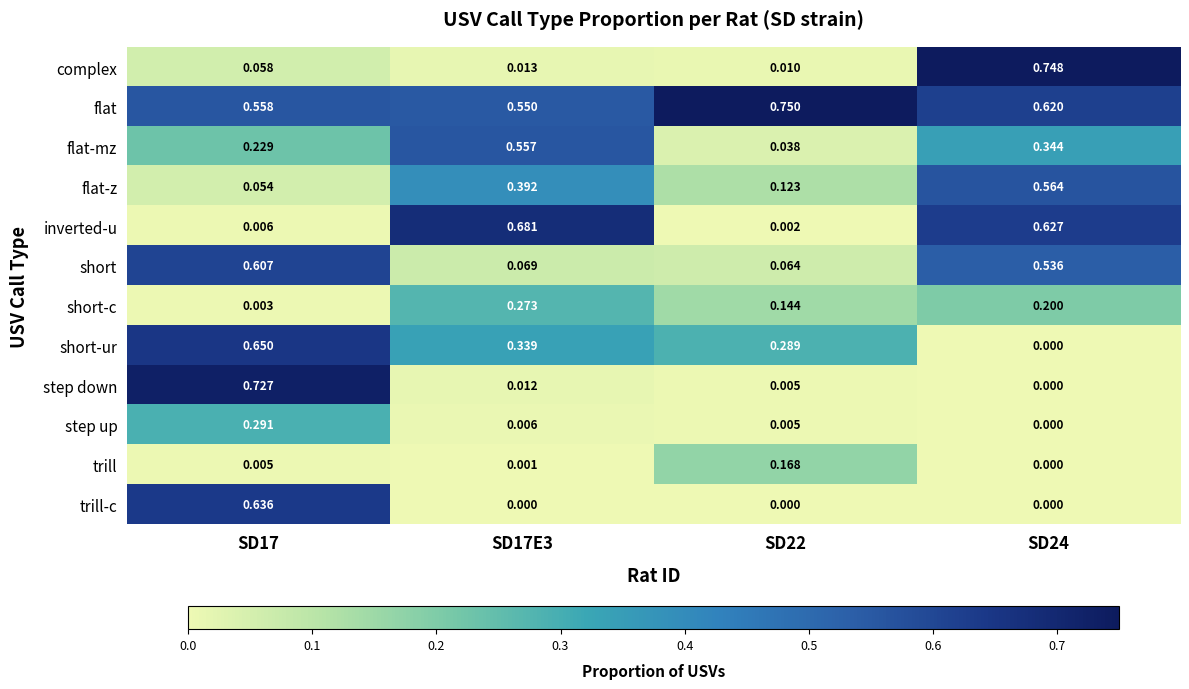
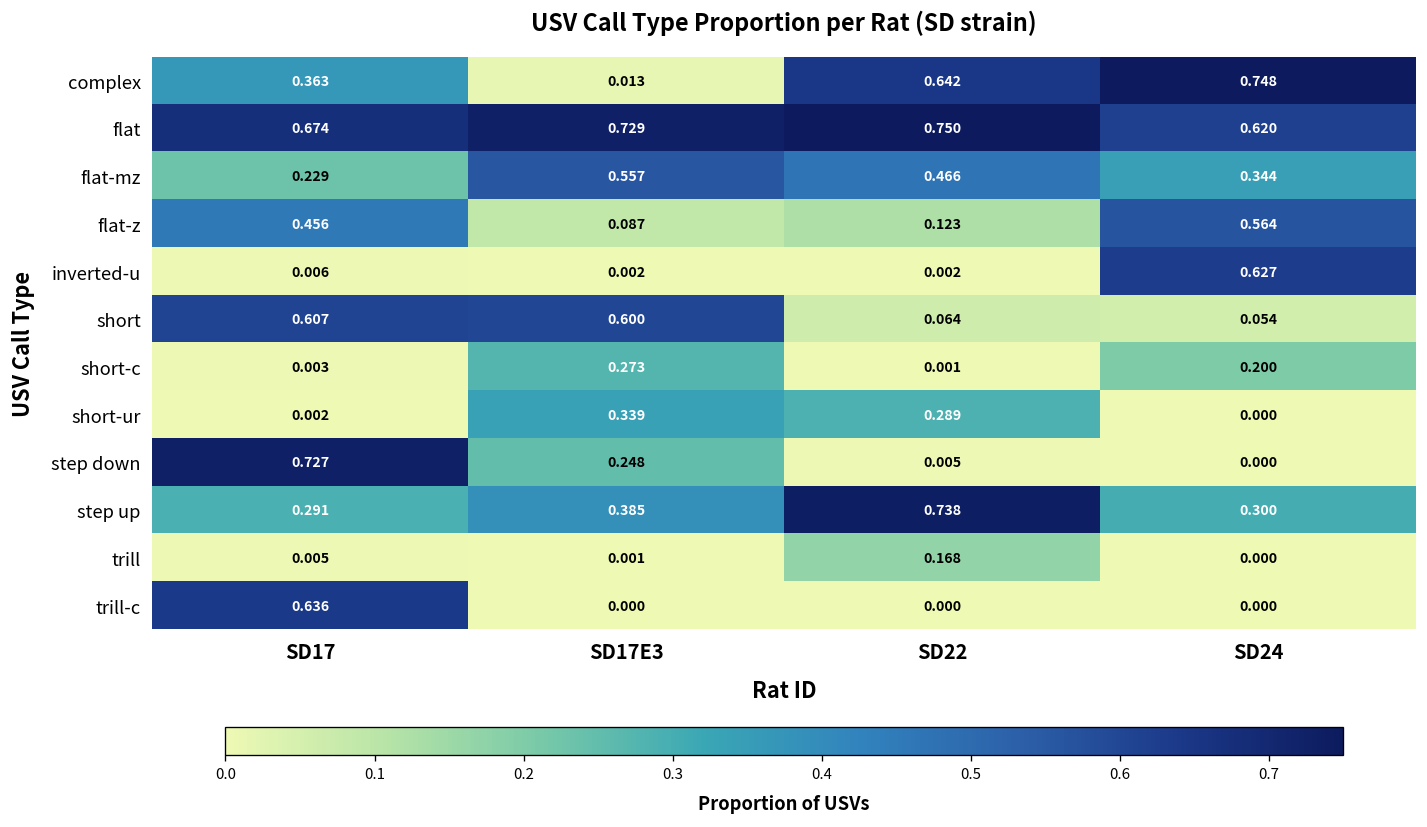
complex, SD17: 0.058 -> 0.363
complex, SD22: 0.010 -> 0.642
flat, SD17: 0.558 -> 0.674
flat, SD17E3: 0.550 -> 0.729
flat-mz, SD22: 0.038 -> 0.466
flat-z, SD17: 0.054 -> 0.456
flat-z, SD17E3: 0.392 -> 0.087
inverted-u, SD17E3: 0.681 -> 0.002
short, SD17E3: 0.069 -> 0.600
short, SD24: 0.536 -> 0.054
short-c, SD22: 0.144 -> 0.001
short-ur, SD17: 0.650 -> 0.002
step down, SD17E3: 0.012 -> 0.248
step up, SD17E3: 0.006 -> 0.385
step up, SD22: 0.005 -> 0.738
step up, SD24: 0.000 -> 0.300
